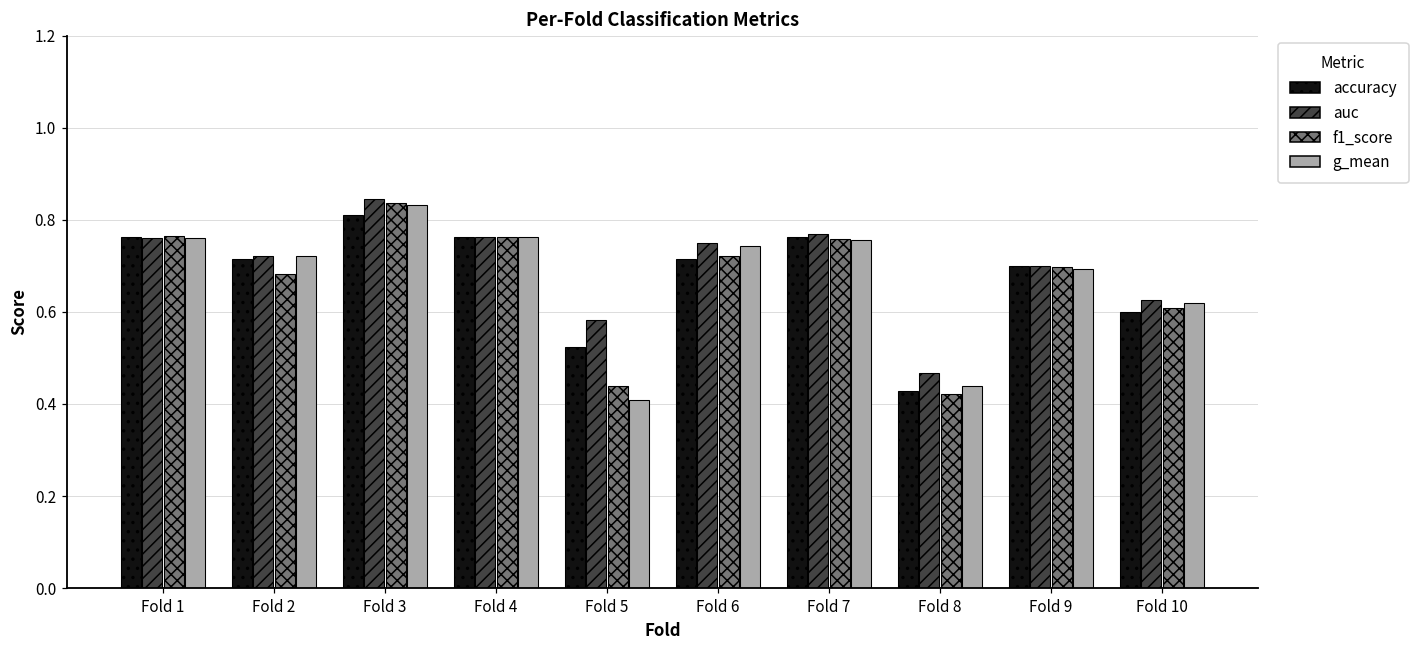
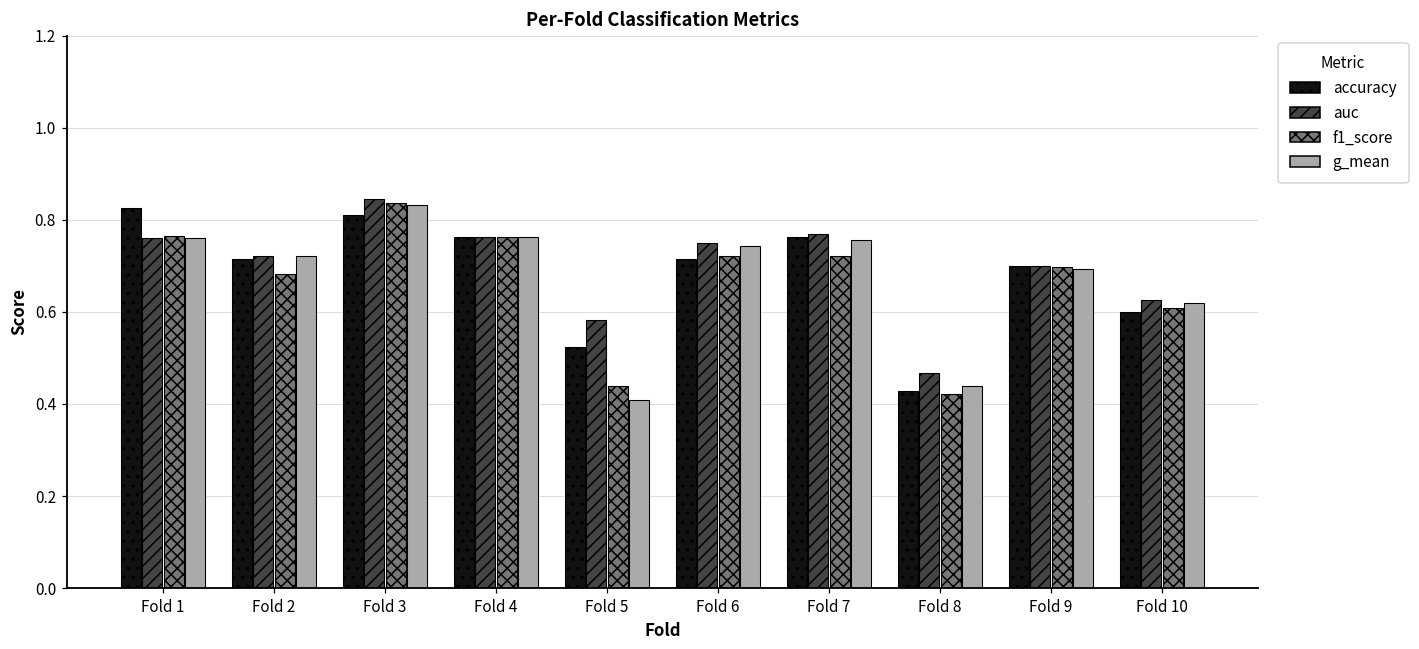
accuracy, Fold 1: 0.76 -> 0.83
f1_score, Fold 7: 0.76 -> 0.72
